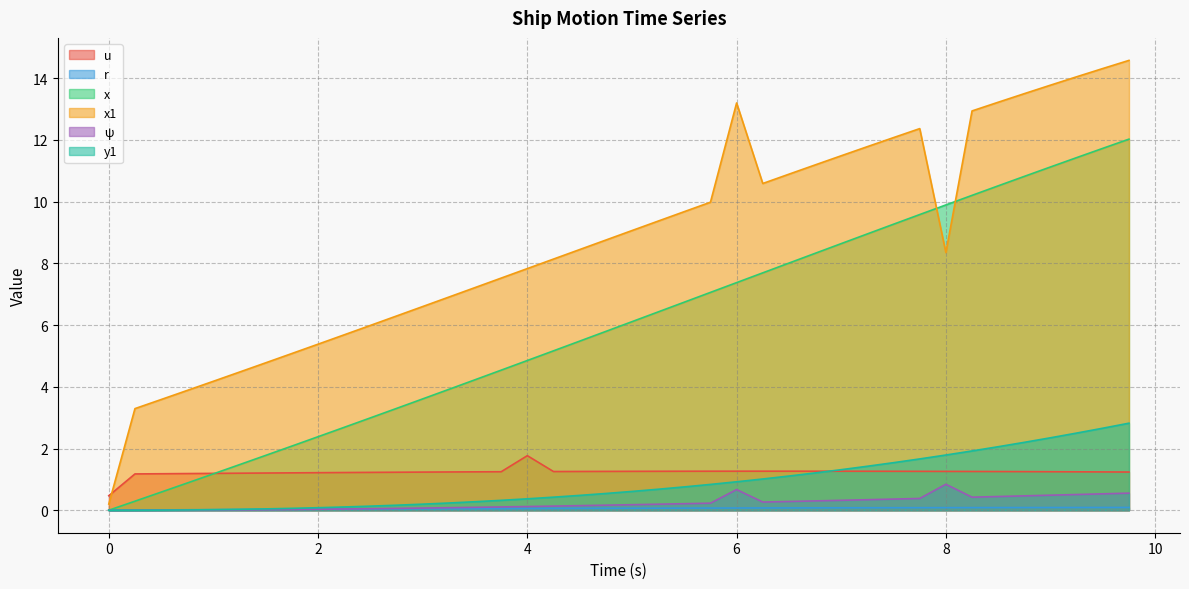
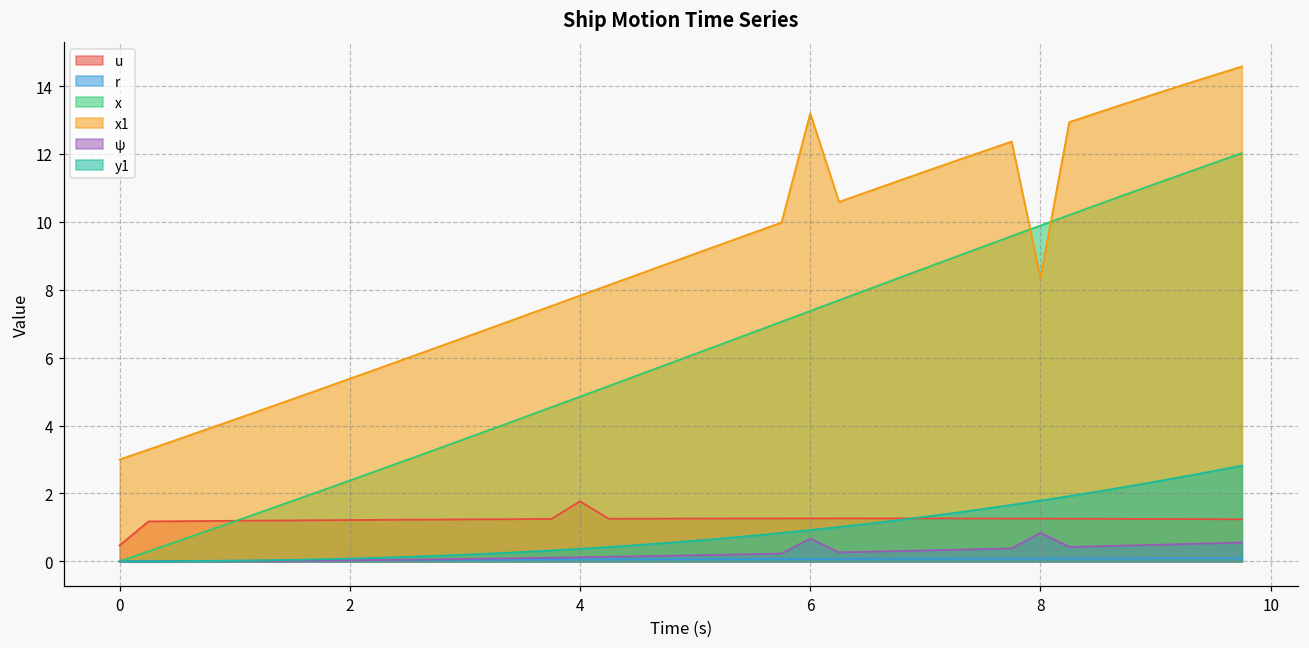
x1, 0: 0.2 -> 3.0
